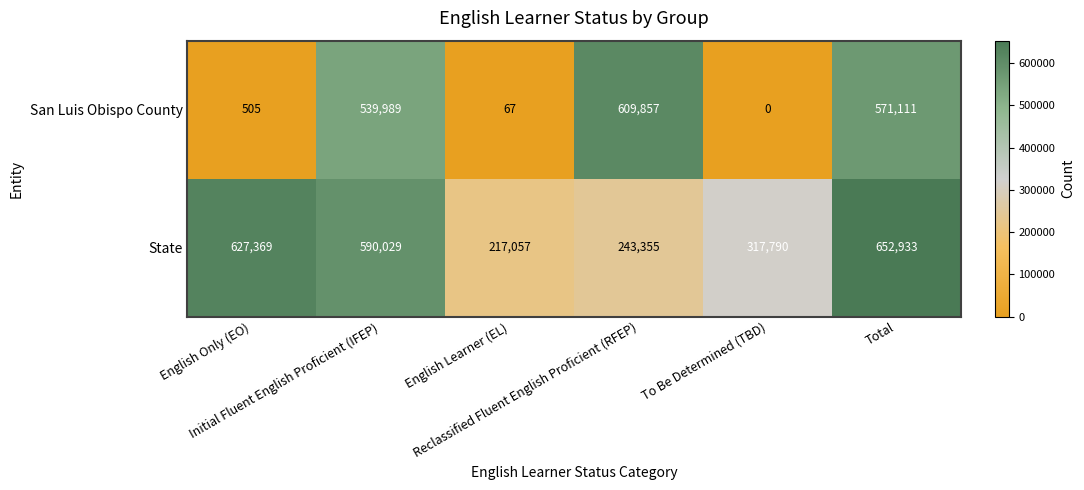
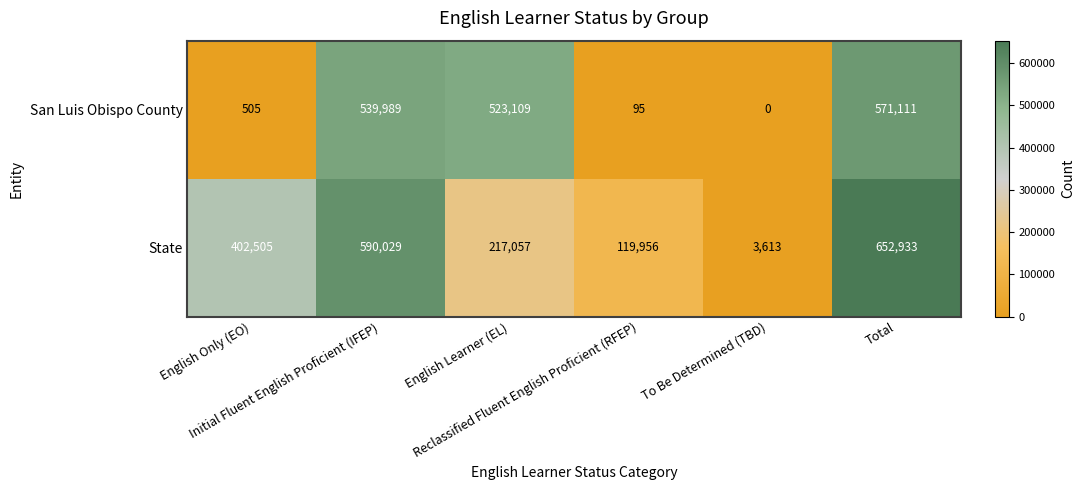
San Luis Obispo County, English Learner (EL): 67 -> 523,109
San Luis Obispo County, Reclassified Fluent English Proficient (RFEP): 609,857 -> 95
State, English Only (EO): 627,369 -> 402,505
State, Reclassified Fluent English Proficient (RFEP): 243,355 -> 119,956
State, To Be Determined (TBD): 317,790 -> 3,613
